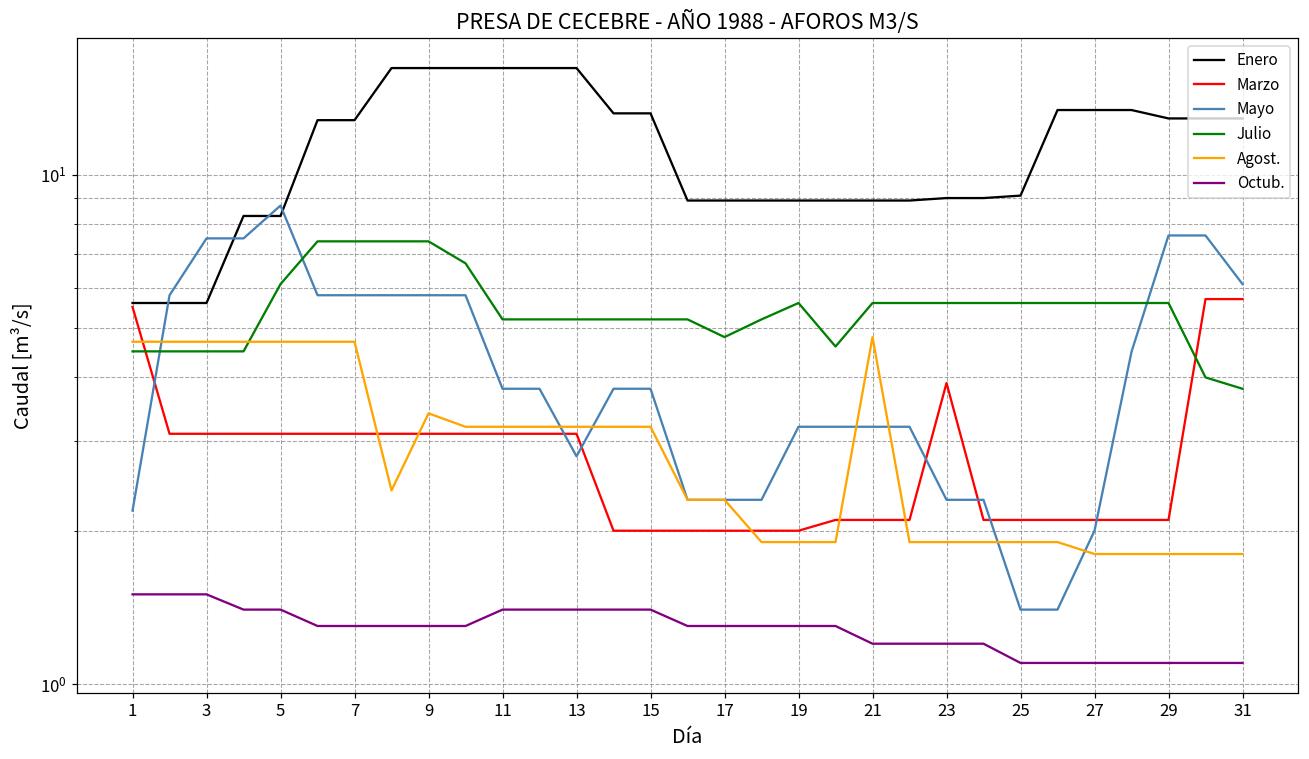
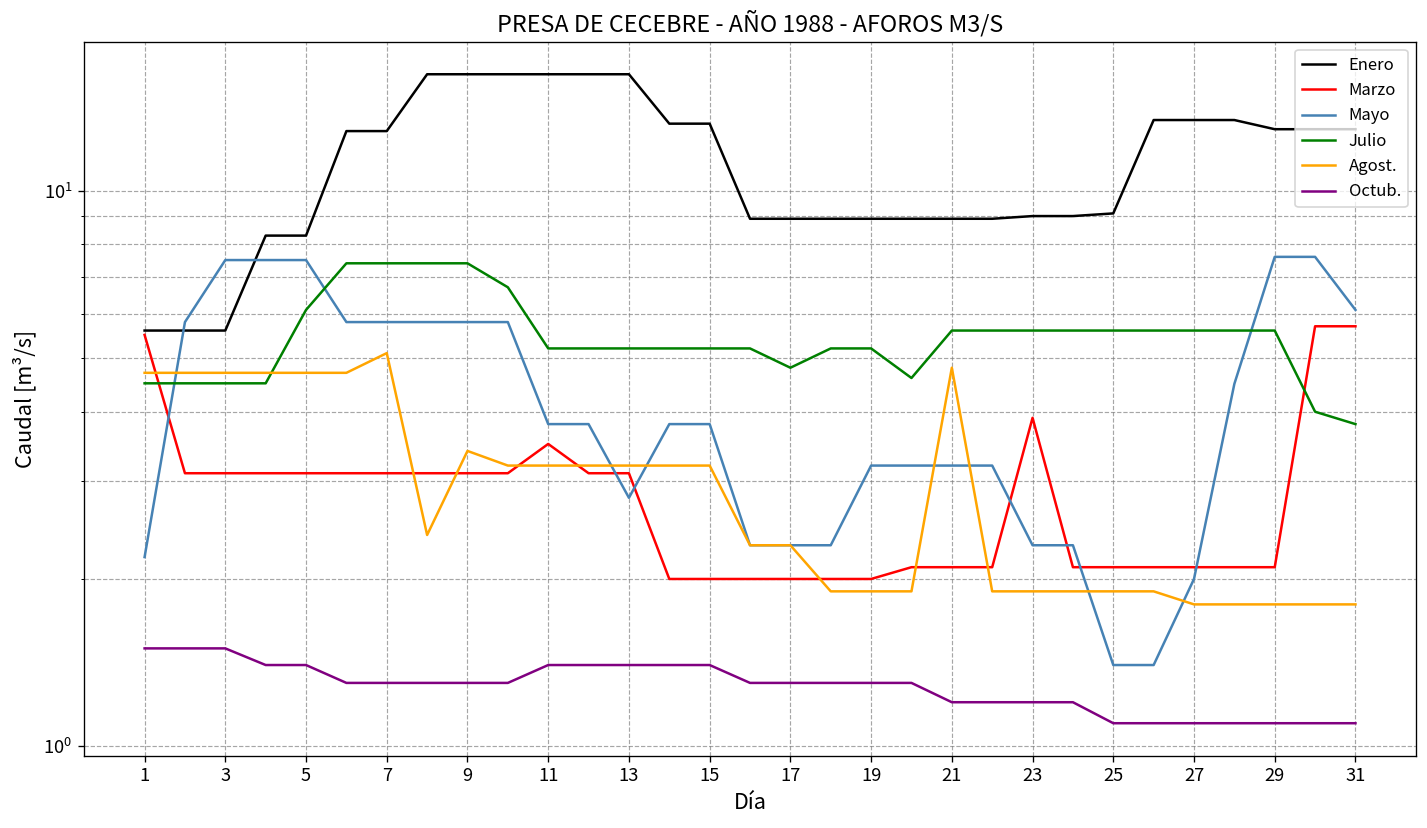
Mayo, 5: 8.7 -> 7.5
Agost., 7: 4.7 -> 5.1
Marzo, 11: 3.1 -> 3.5
Julio, 19: 5.6 -> 5.2
